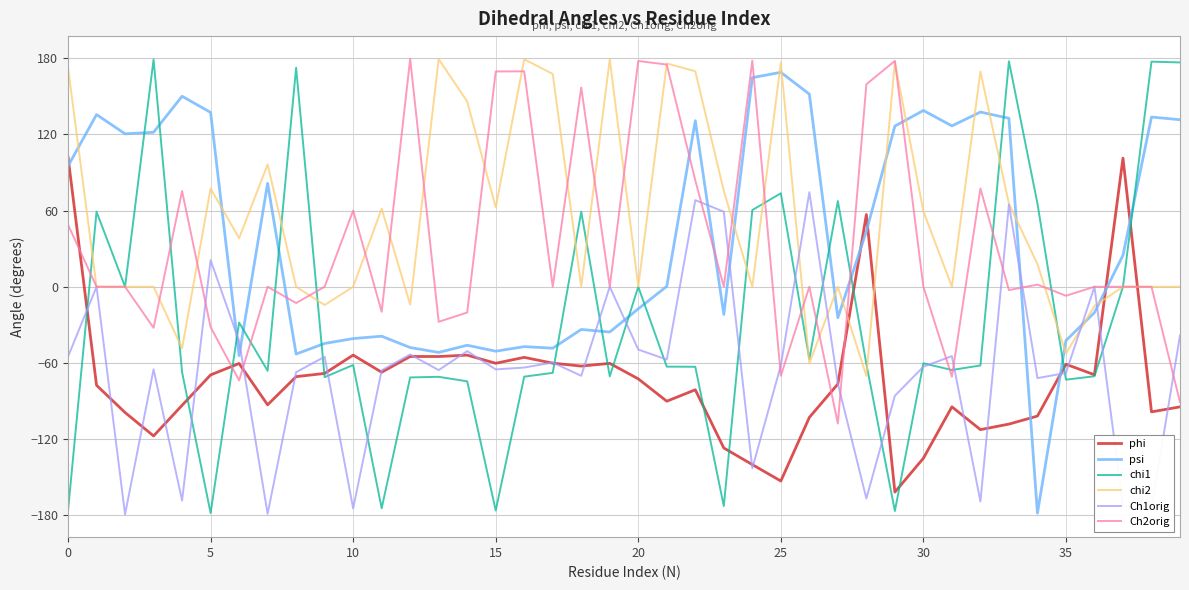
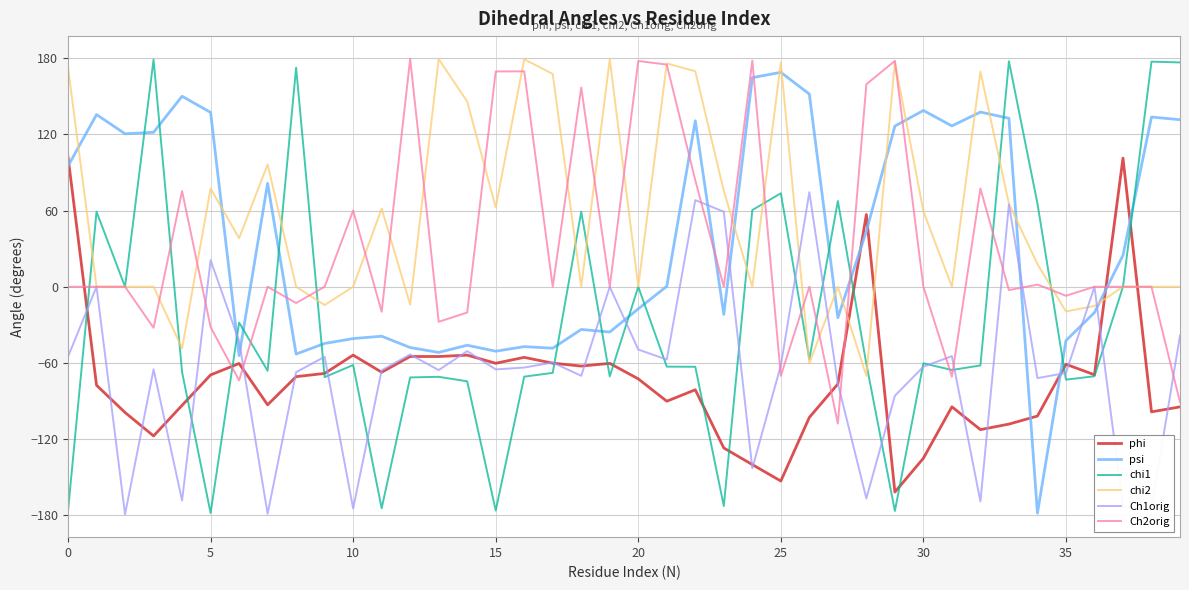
Ch2orig, 0: 49 -> 0
chi2, 35: -53 -> -19
